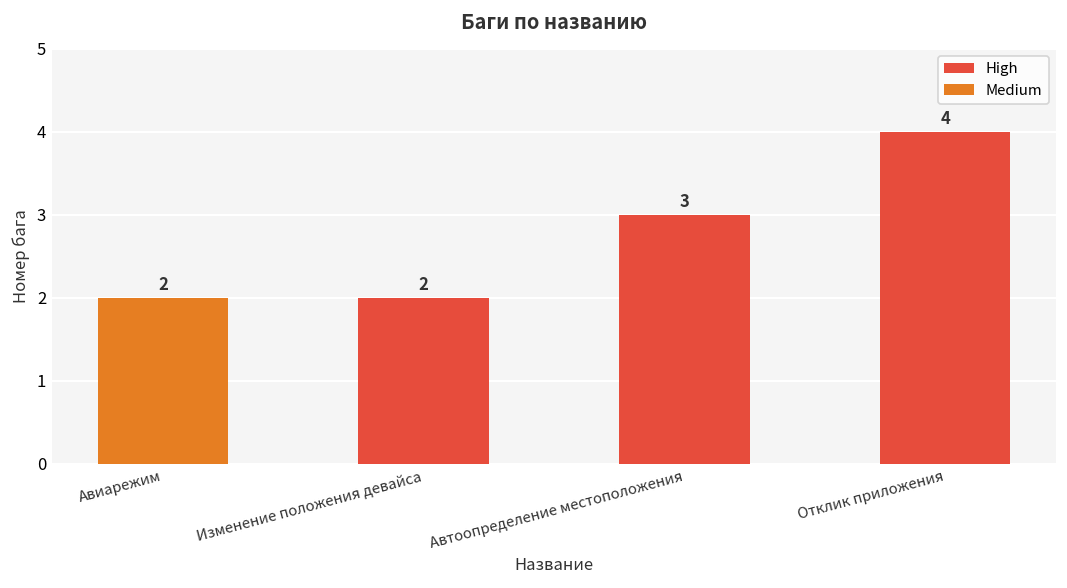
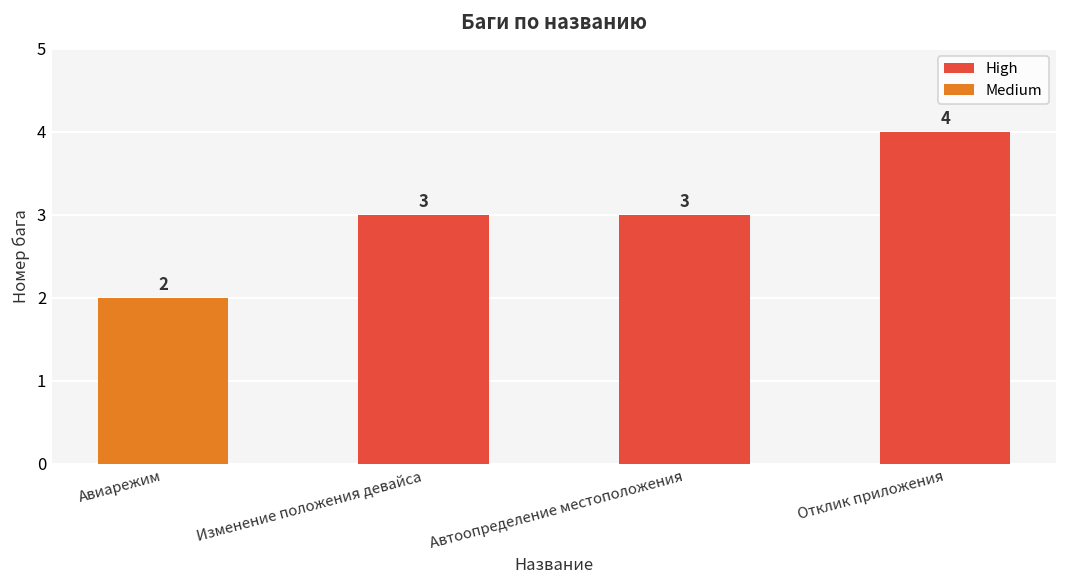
Изменение положения девайса: 2 -> 3
